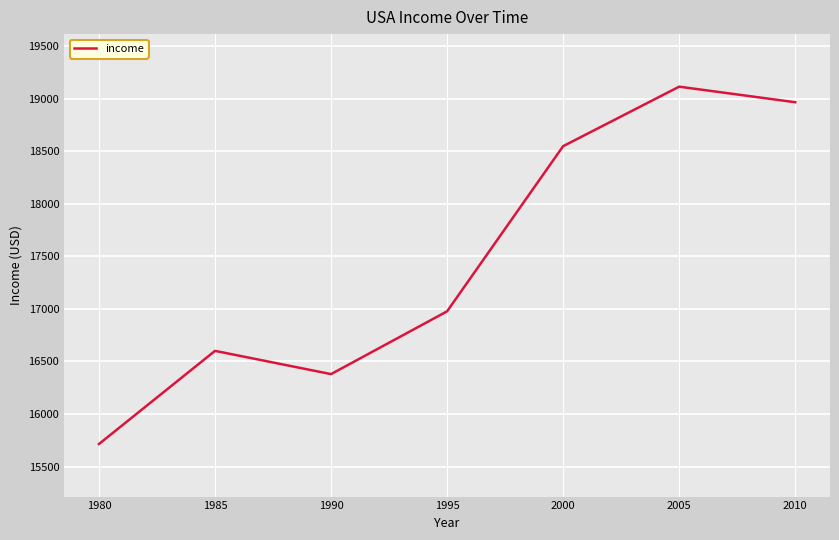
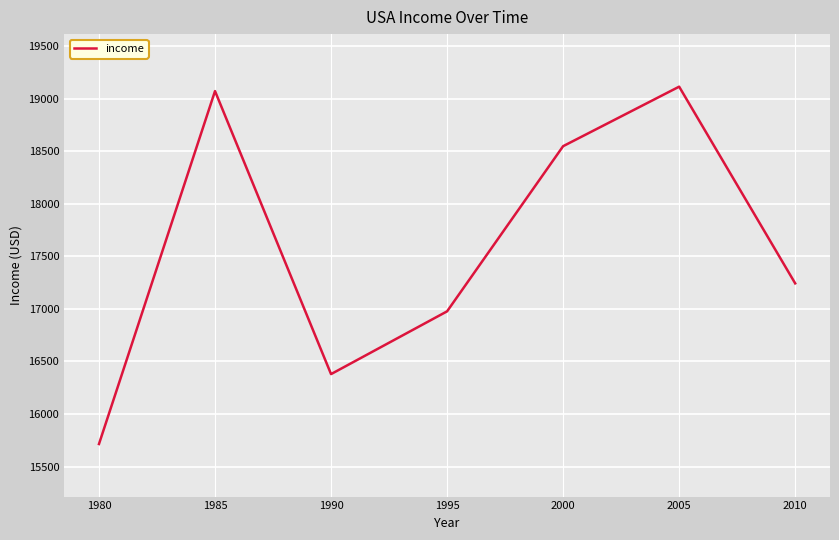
1985: 16600 -> 19070
2010: 18970 -> 17240
